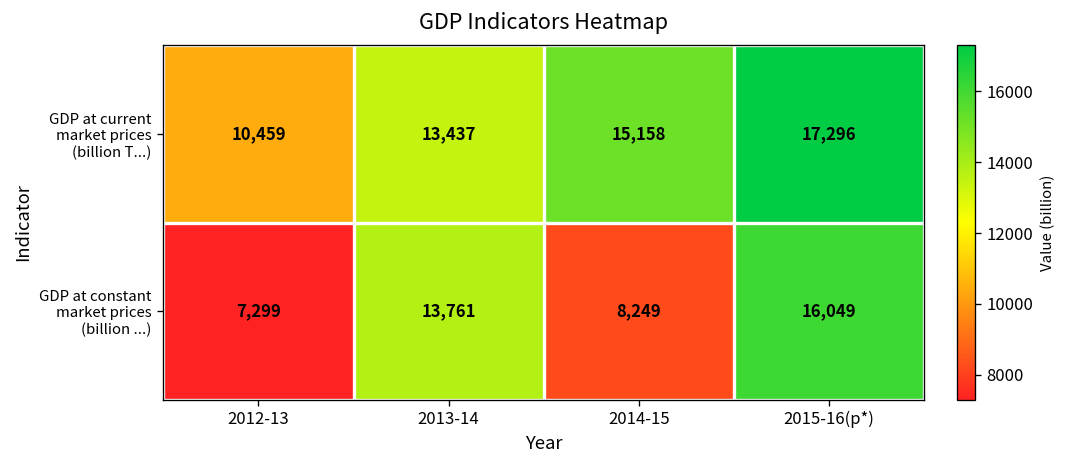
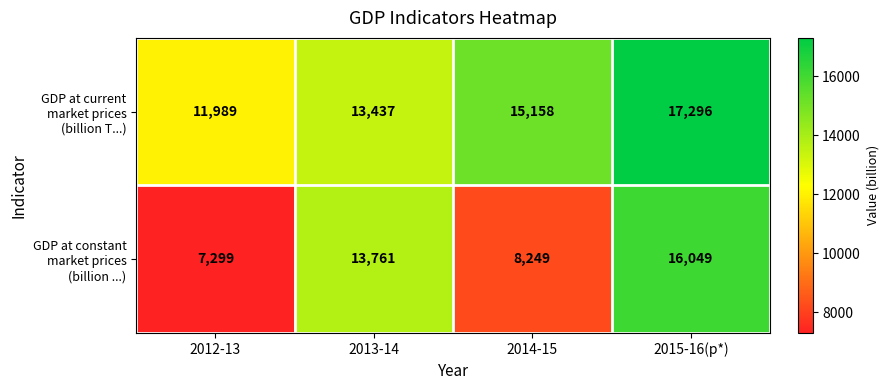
GDP at current market prices (billion T...), 2012-13: 10,459 -> 11,989
